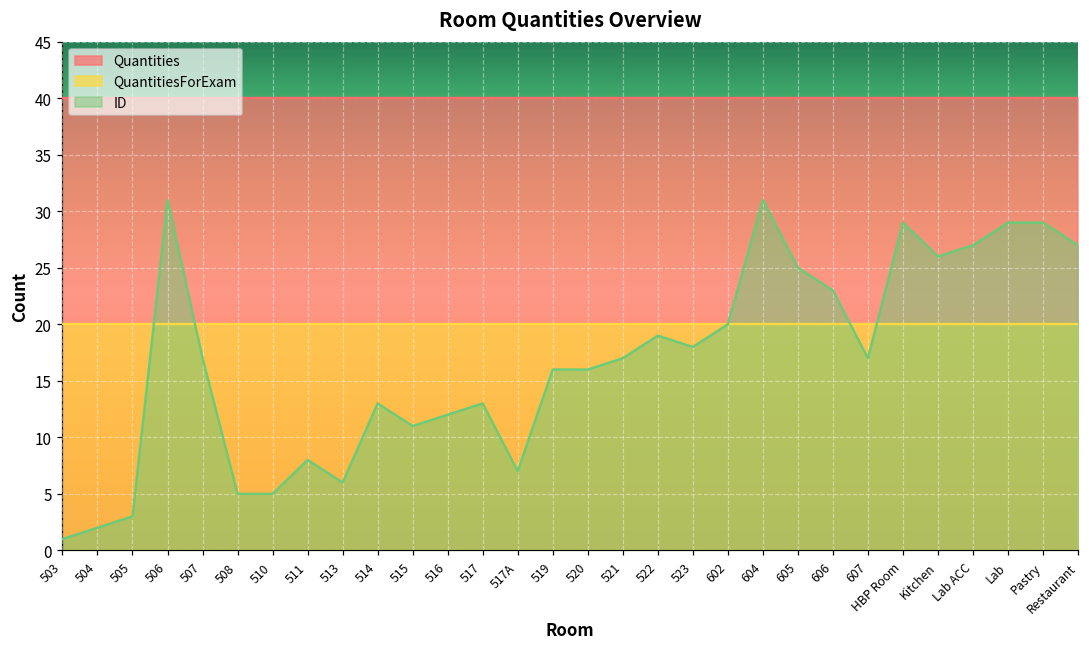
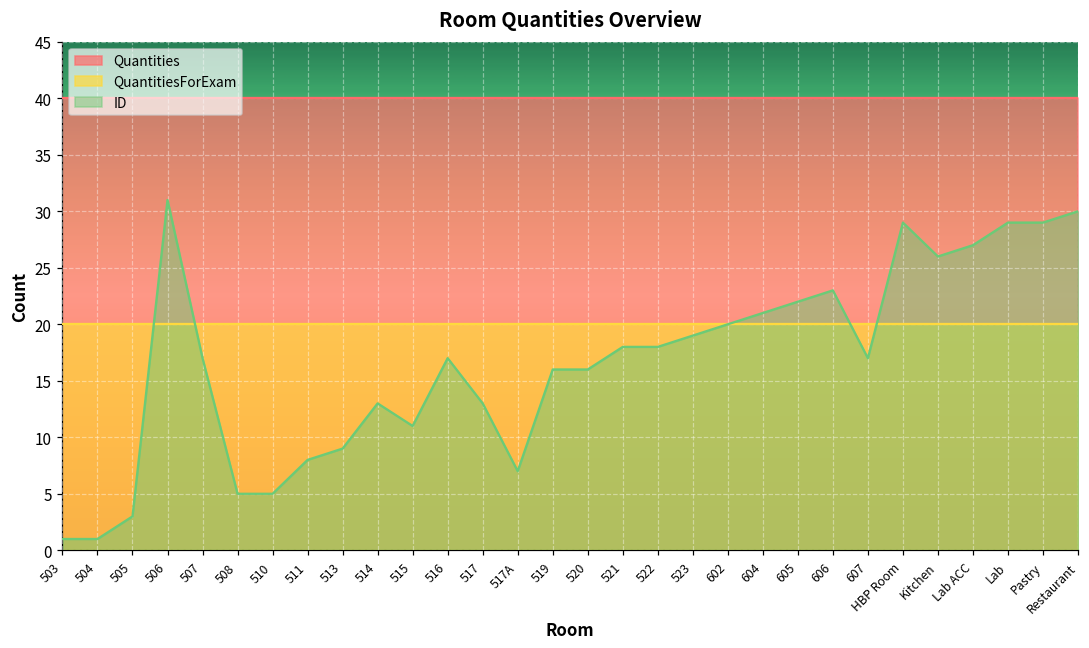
ID, 504: 2 -> 1
ID, 513: 6 -> 9
ID, 516: 12 -> 17
ID, 521: 17 -> 18
ID, 522: 19 -> 18
ID, 523: 18 -> 19
ID, 604: 31 -> 21
ID, 605: 25 -> 22
ID, Restaurant: 27 -> 30
